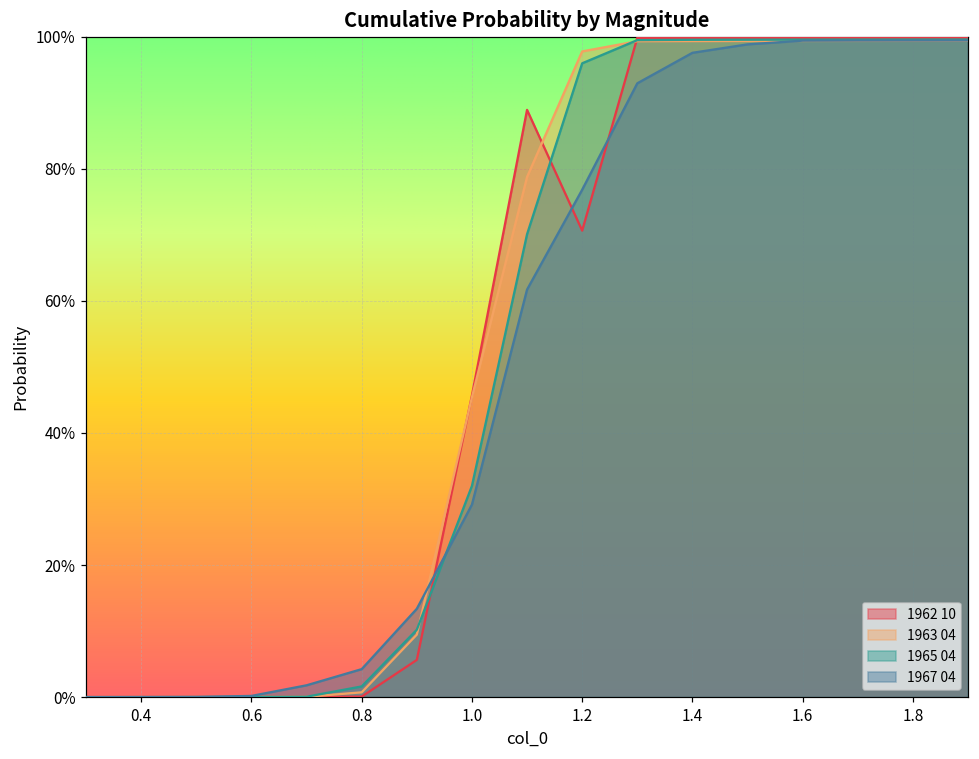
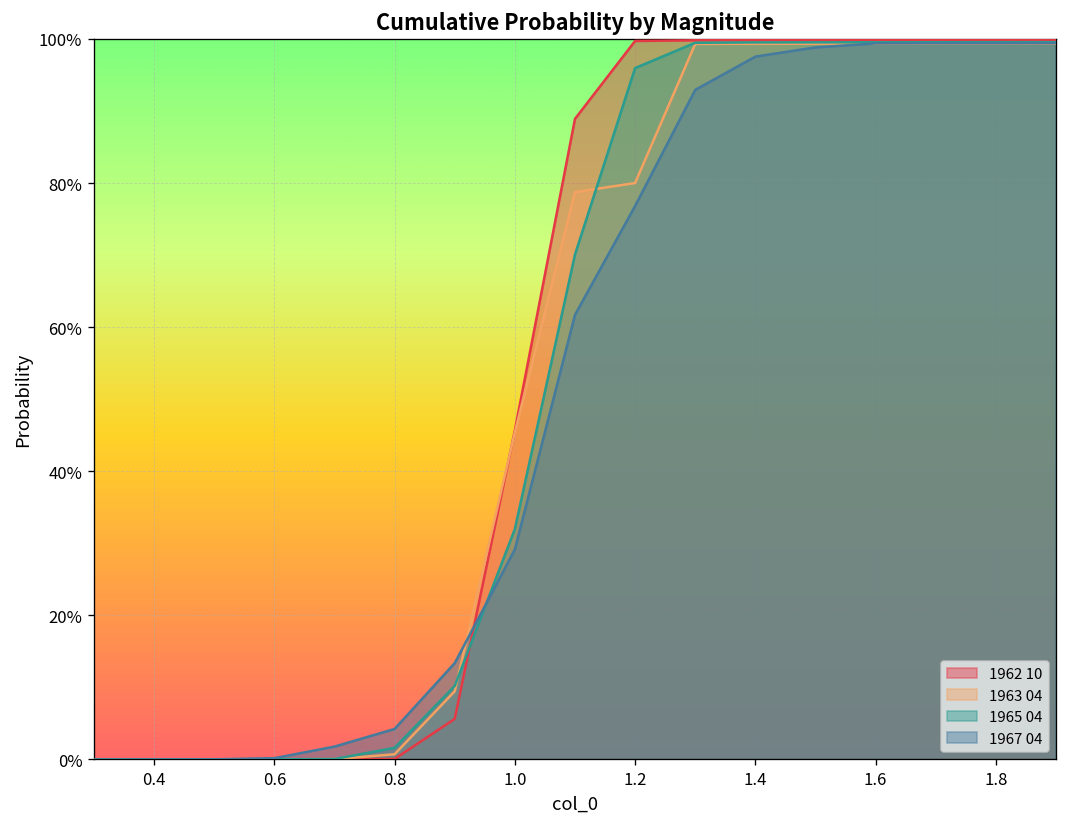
1962 10, 1.2: 71% -> 100%
1963 04, 1.2: 98% -> 80%
